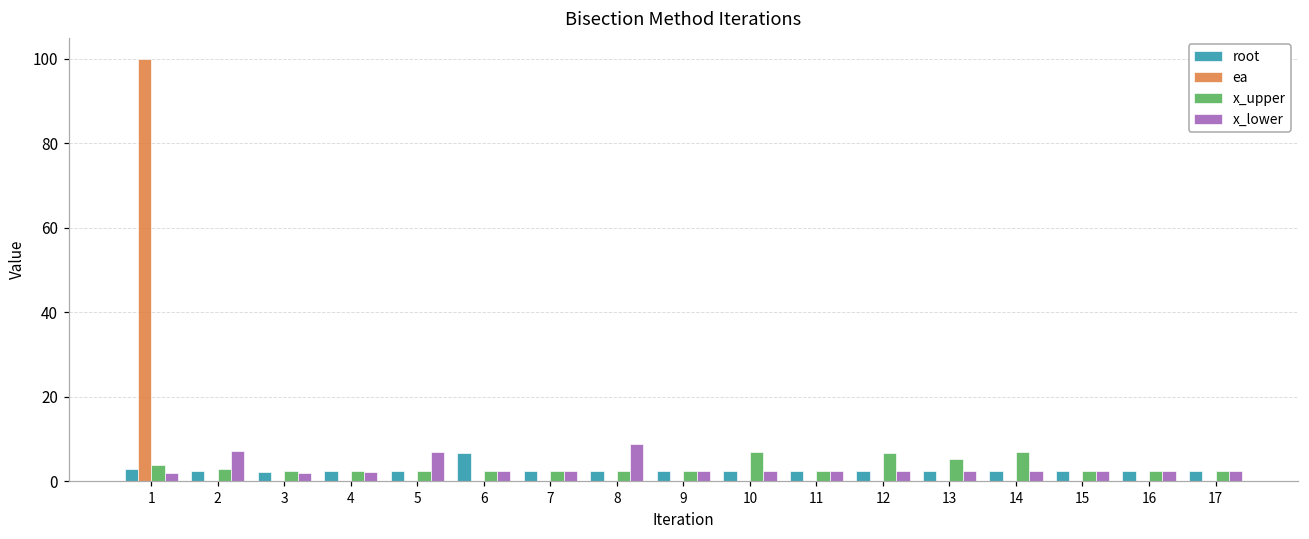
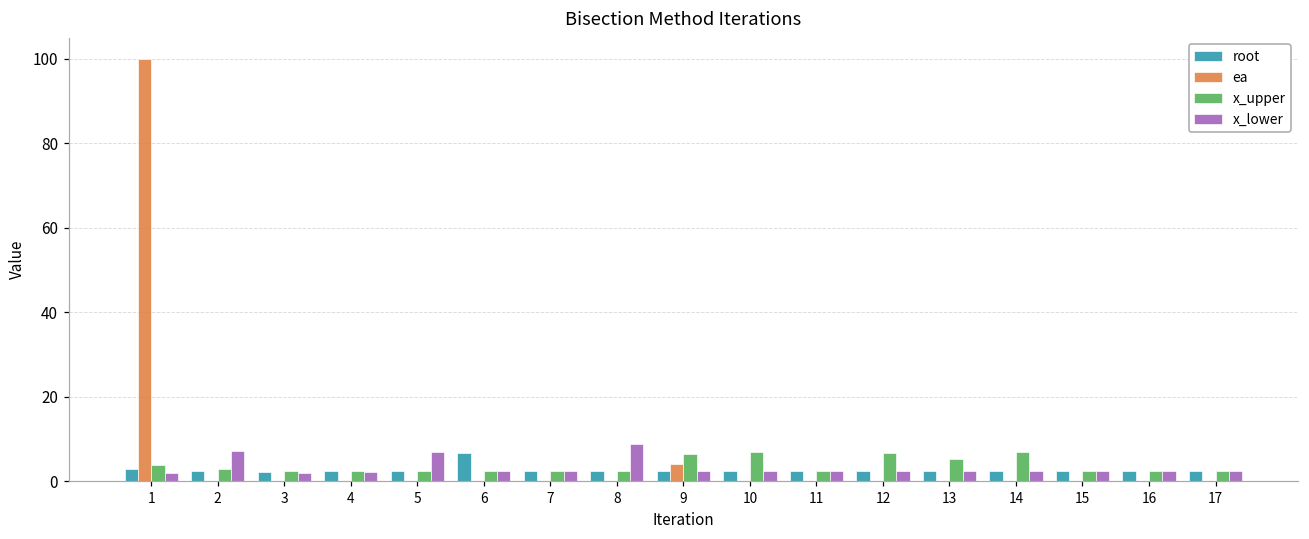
ea, 9: 0 -> 4
x_upper, 9: 2 -> 6
